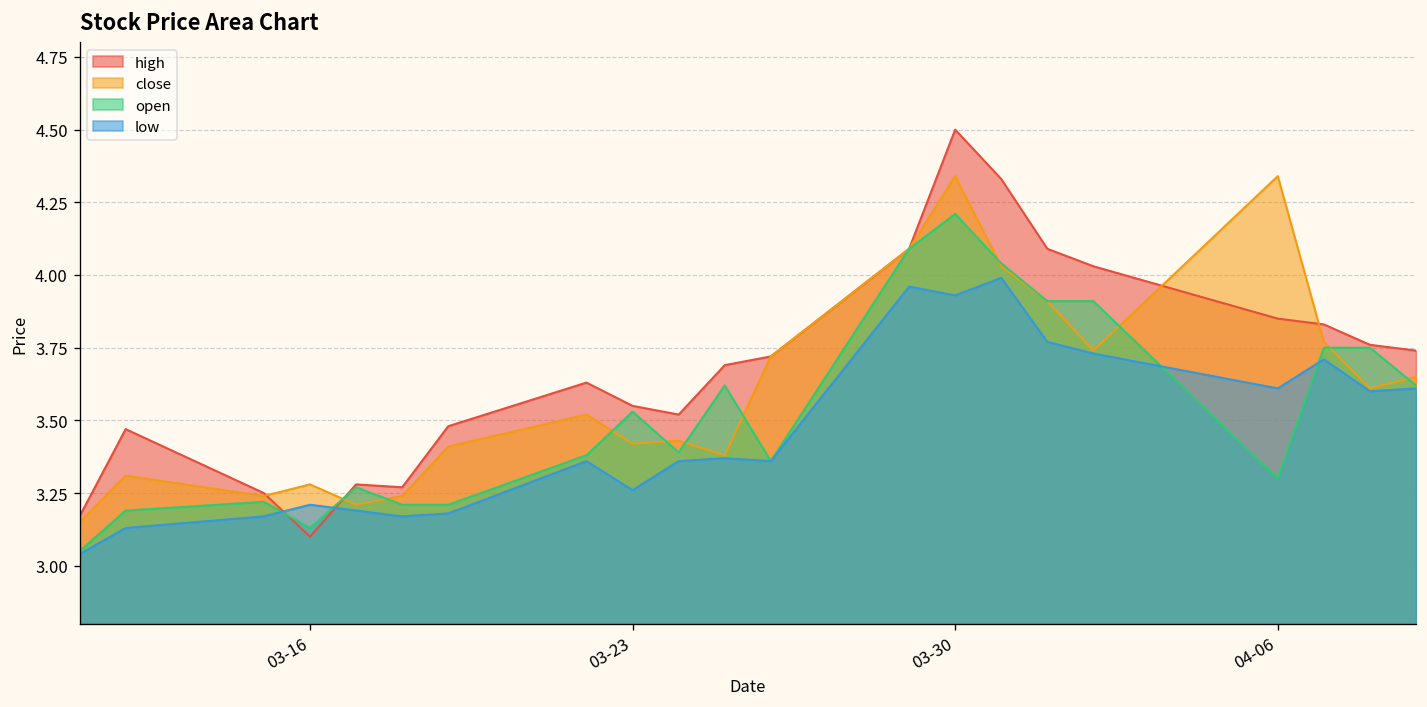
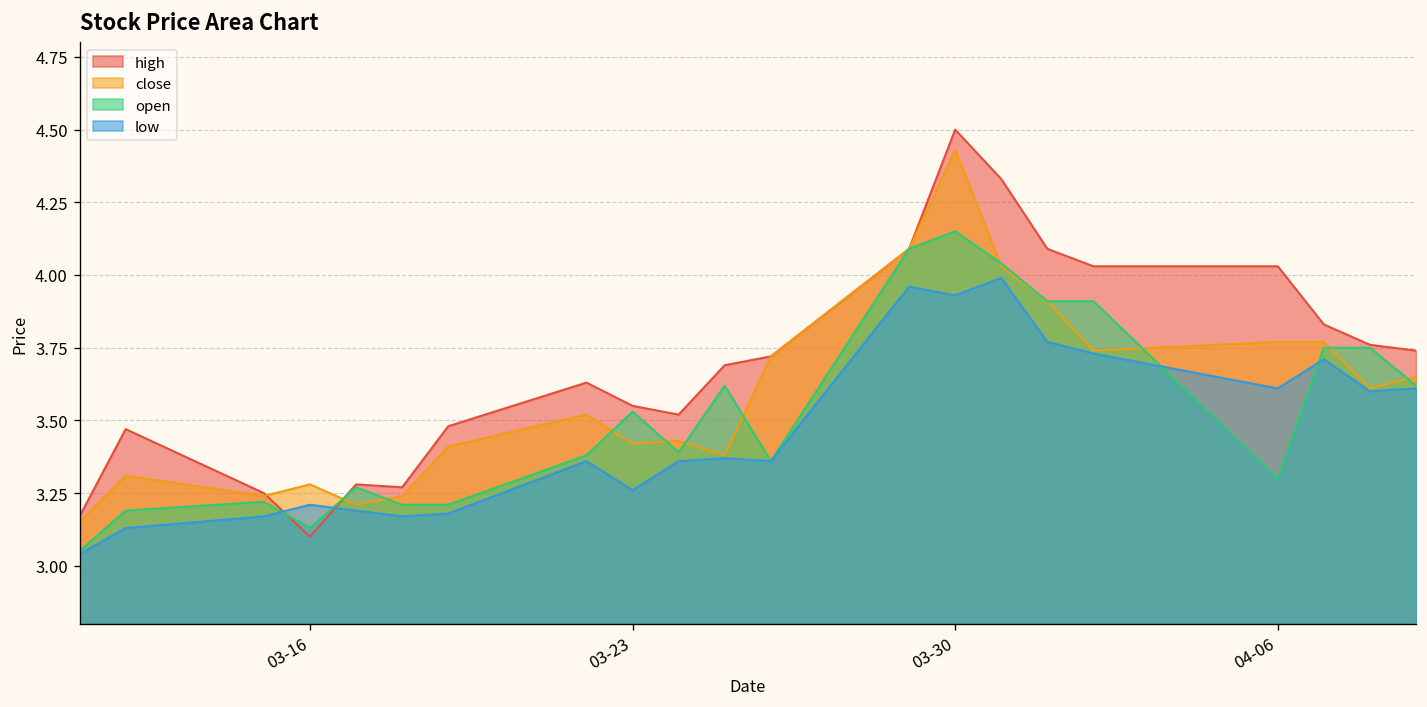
close, 03-30: 4.34 -> 4.43
open, 03-30: 4.21 -> 4.15
high, 04-06: 3.85 -> 4.03
close, 04-06: 4.34 -> 3.77
